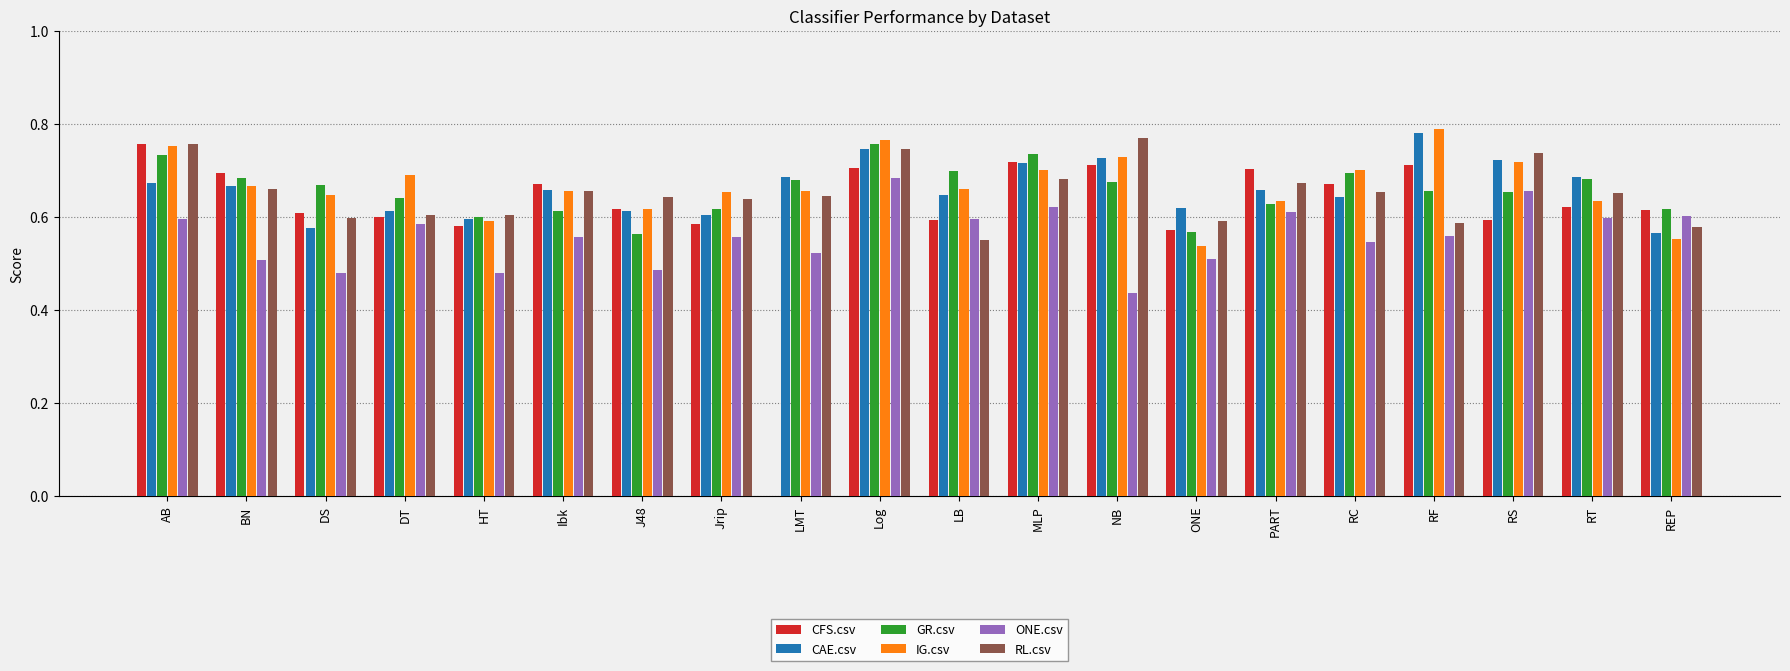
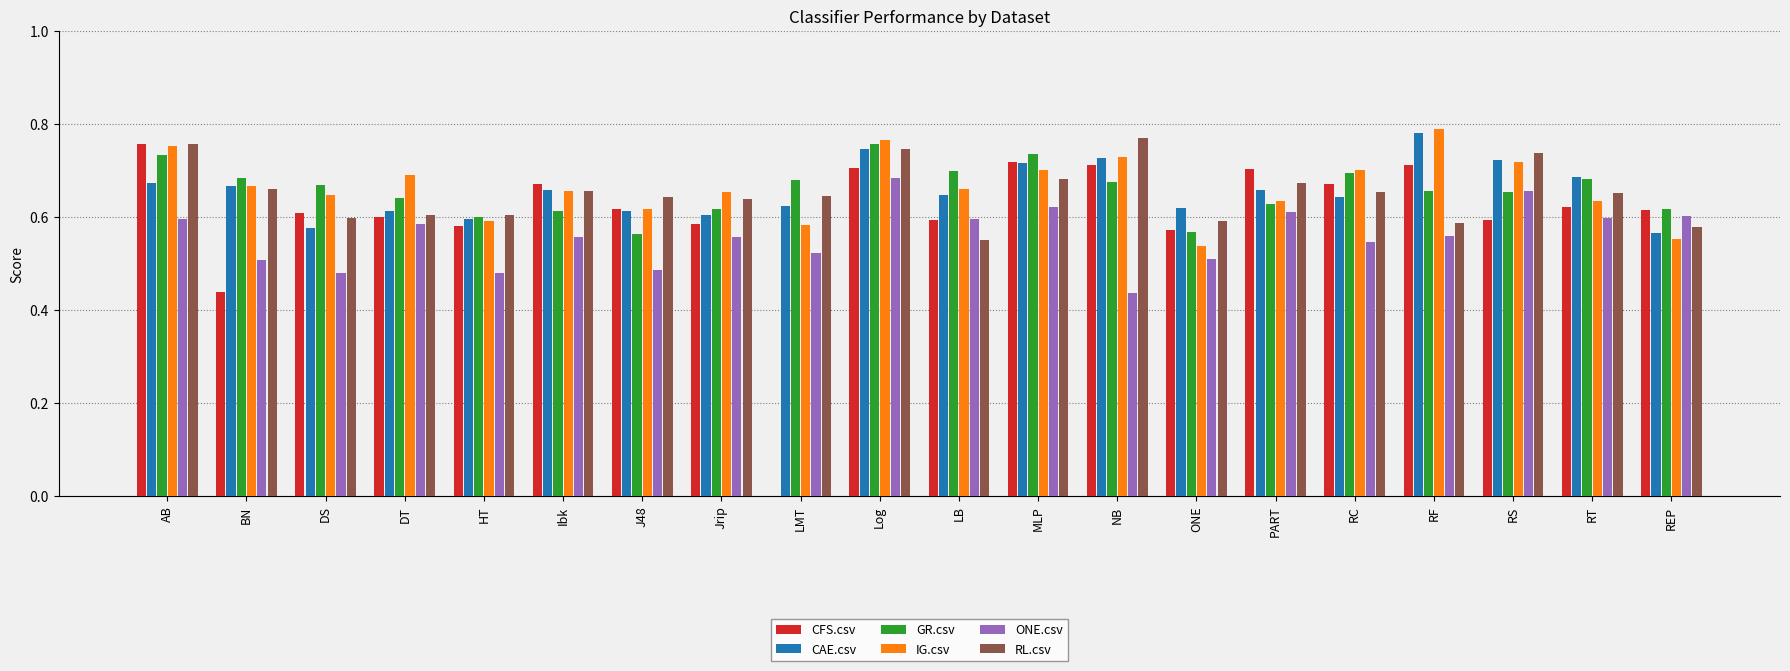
CFS.csv, BN: 0.69 -> 0.44
CAE.csv, LMT: 0.69 -> 0.62
IG.csv, LMT: 0.66 -> 0.58
